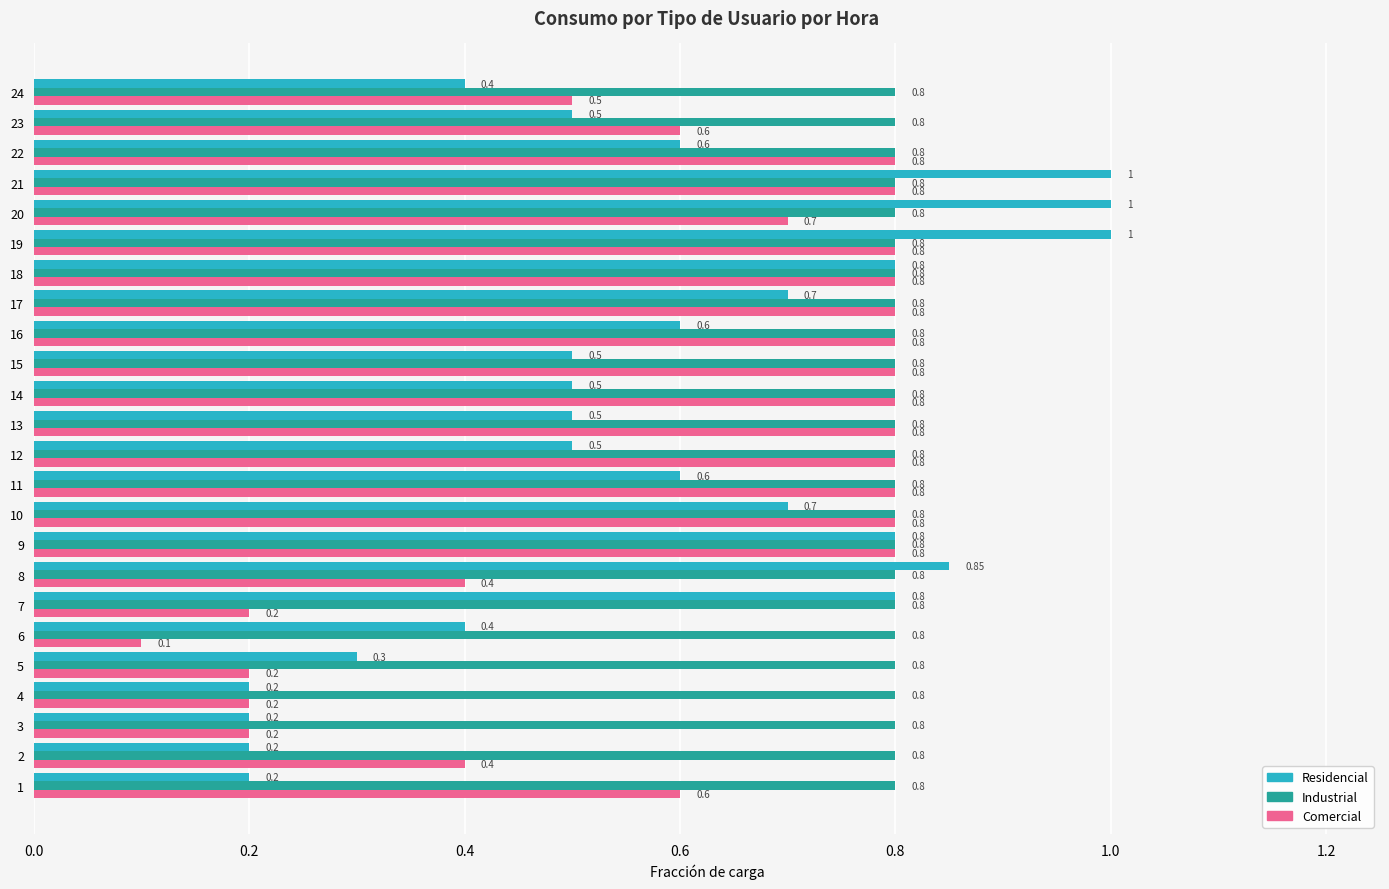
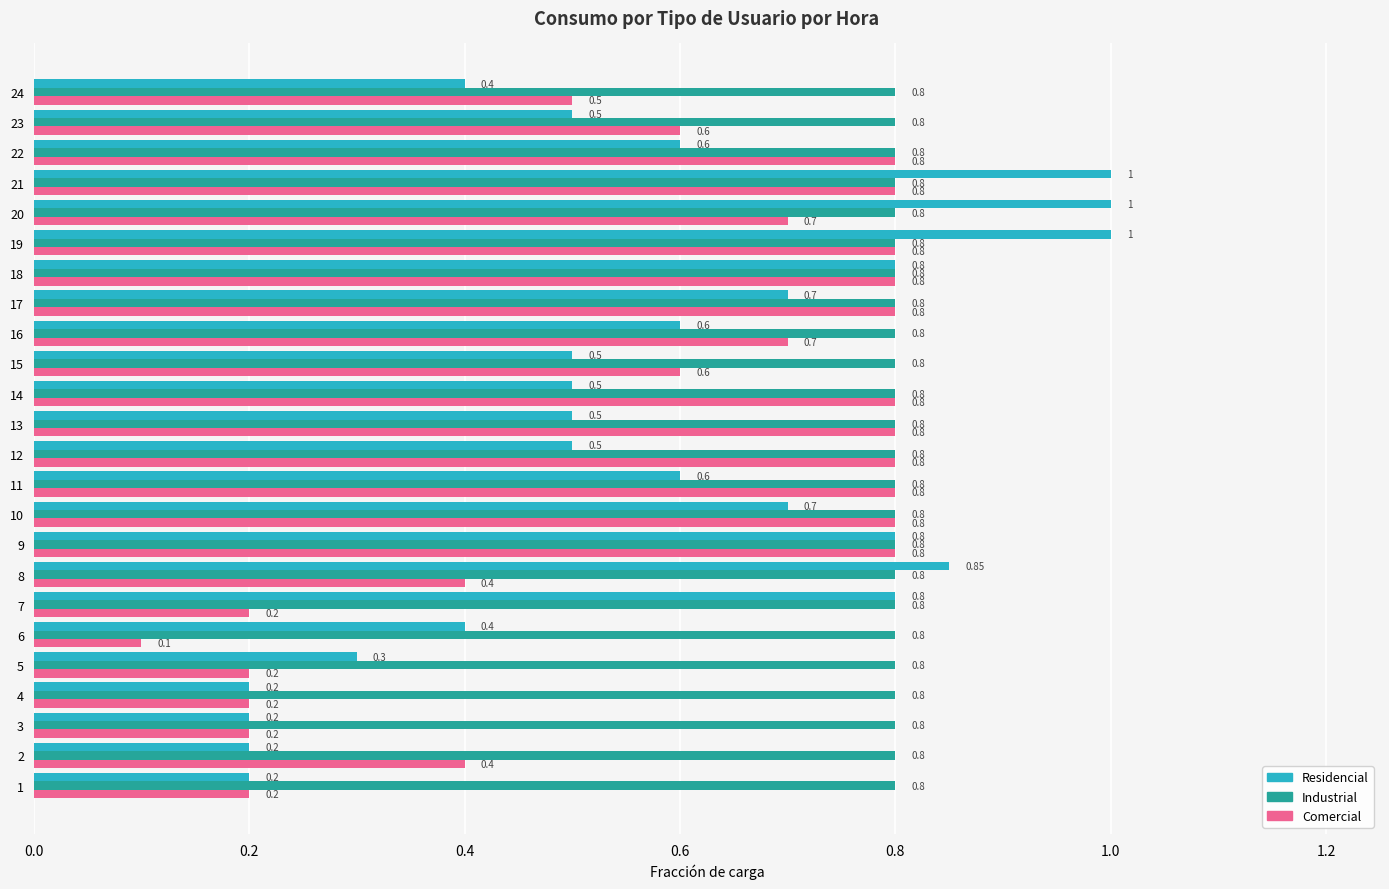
Comercial, 16: 0.8 -> 0.7
Comercial, 15: 0.8 -> 0.6
Comercial, 1: 0.6 -> 0.2
